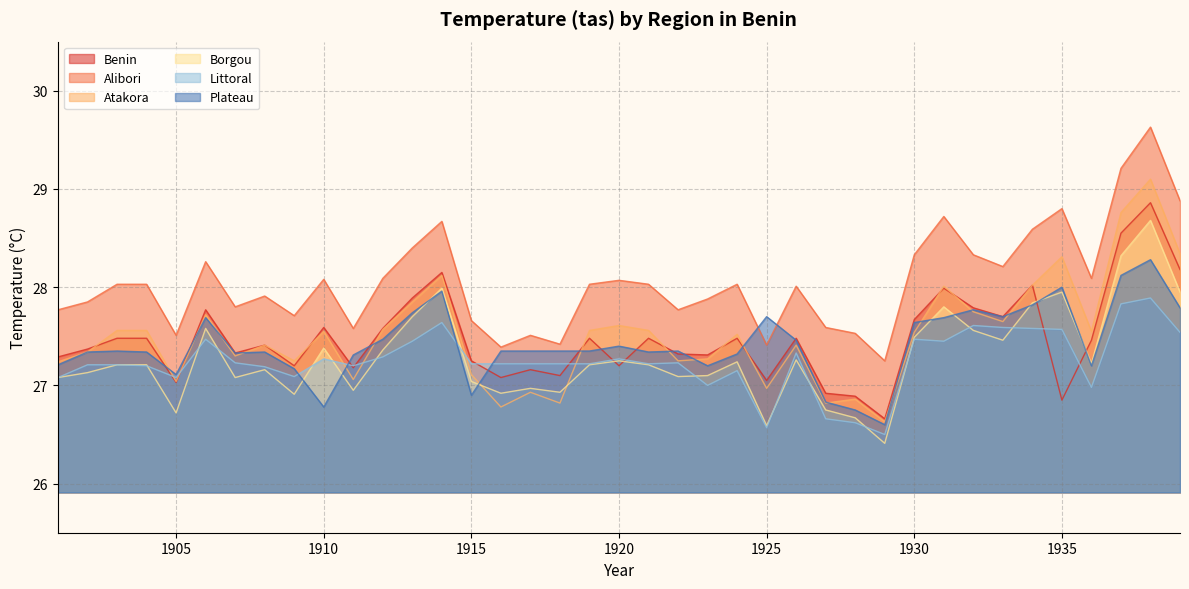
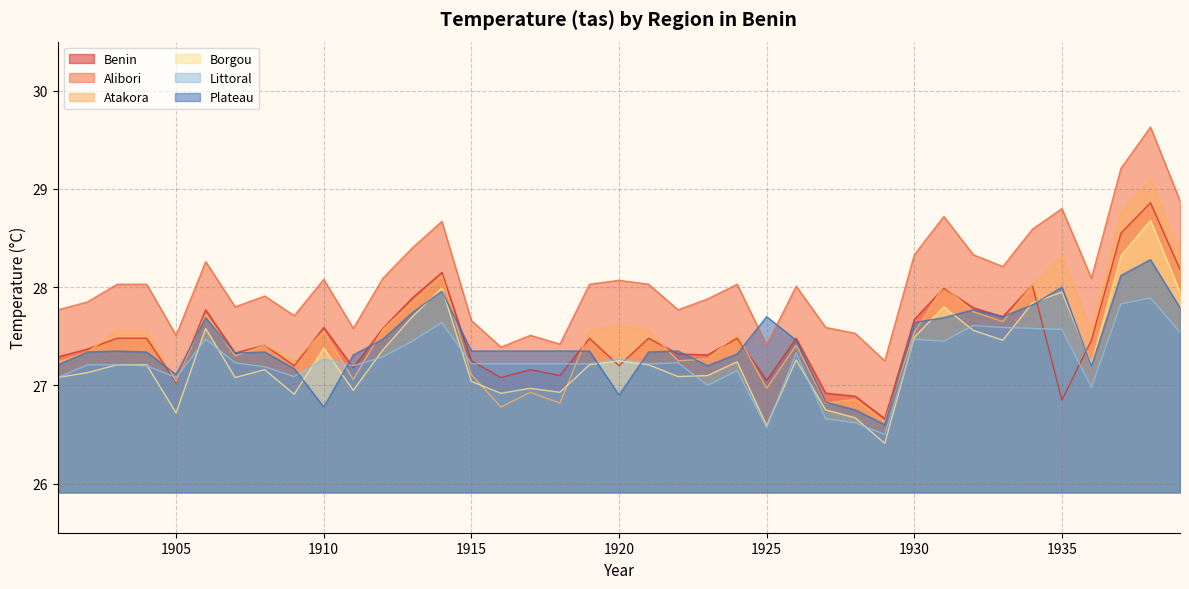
Plateau, 1915: 26.9 -> 27.4
Plateau, 1920: 27.4 -> 26.9
